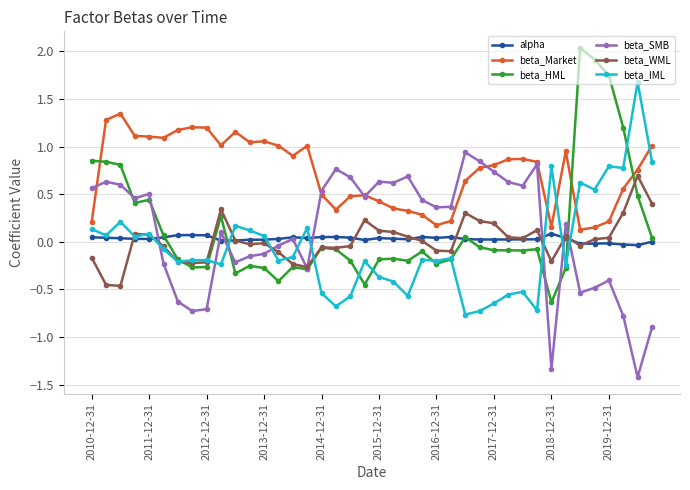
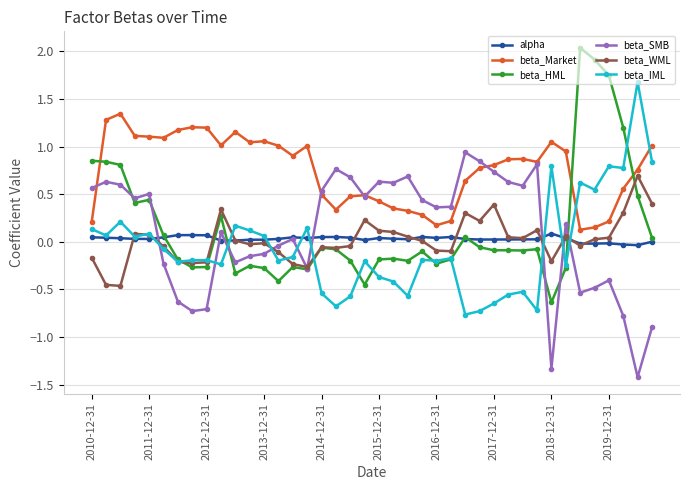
beta_WML, 2017-12-31: 0.2 -> 0.4
beta_Market, 2018-12-31: 0.2 -> 1.0
